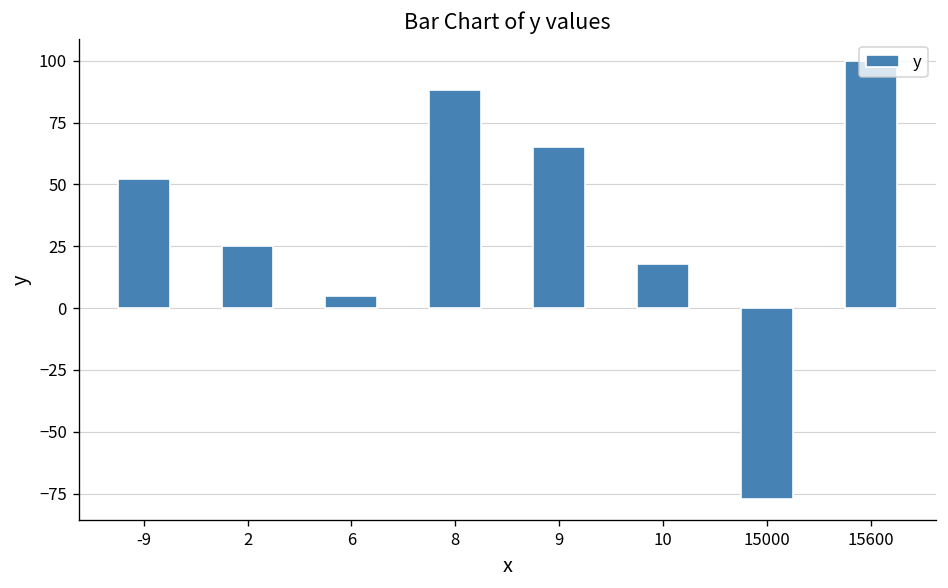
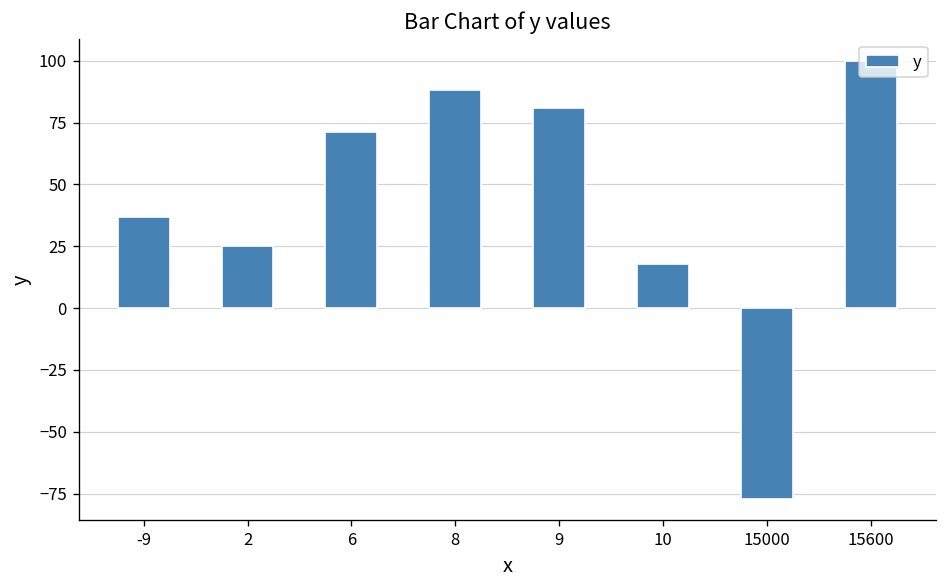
-9: 52 -> 37
6: 5 -> 71
9: 65 -> 81
